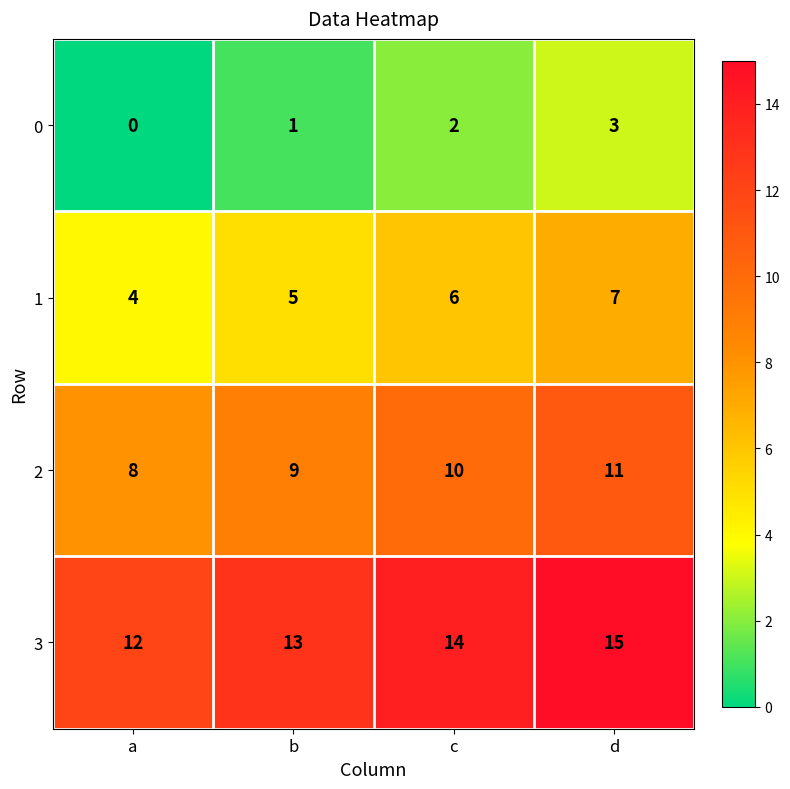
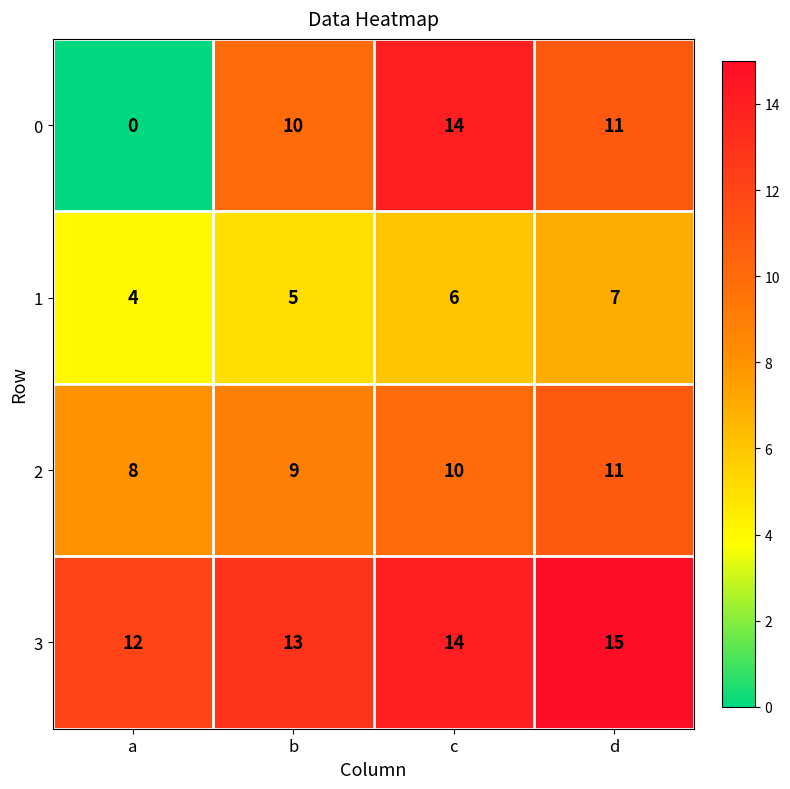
0, b: 1 -> 10
0, c: 2 -> 14
0, d: 3 -> 11
